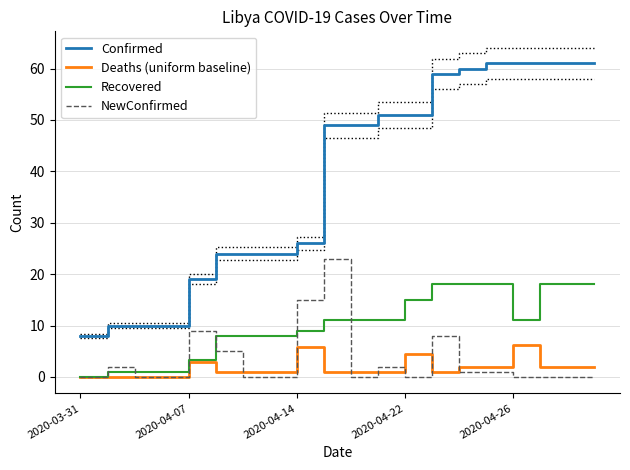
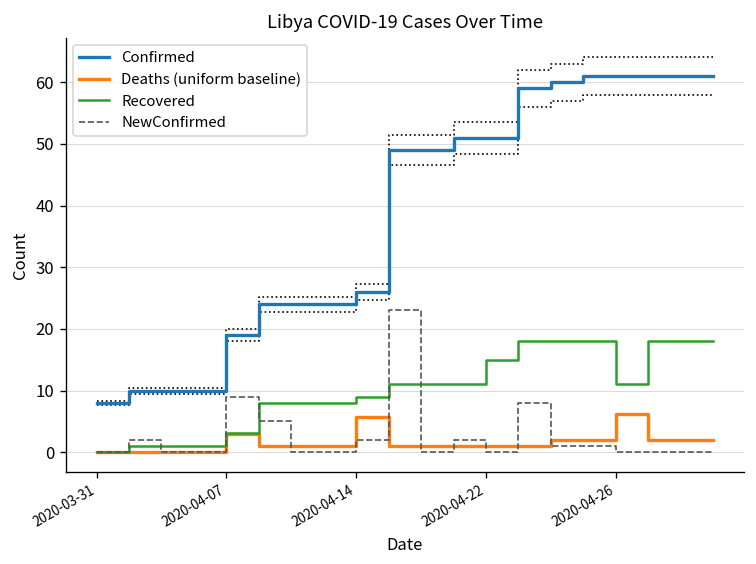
NewConfirmed, 2020-04-14: 15 -> 2
Deaths (uniform baseline), 2020-04-22: 5 -> 1
